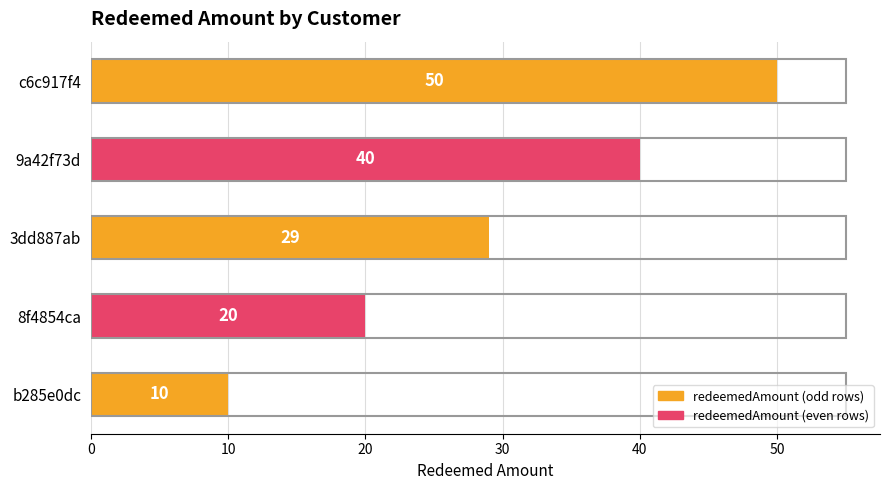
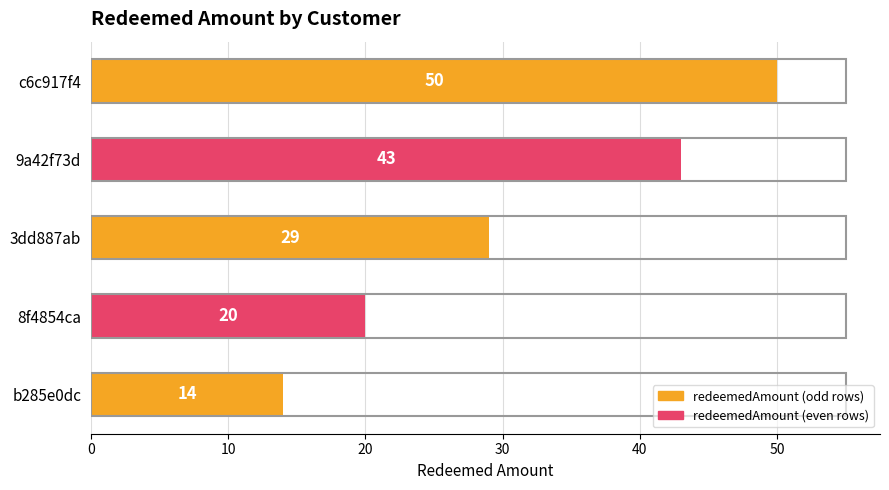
9a42f73d: 40 -> 43
b285e0dc: 10 -> 14
